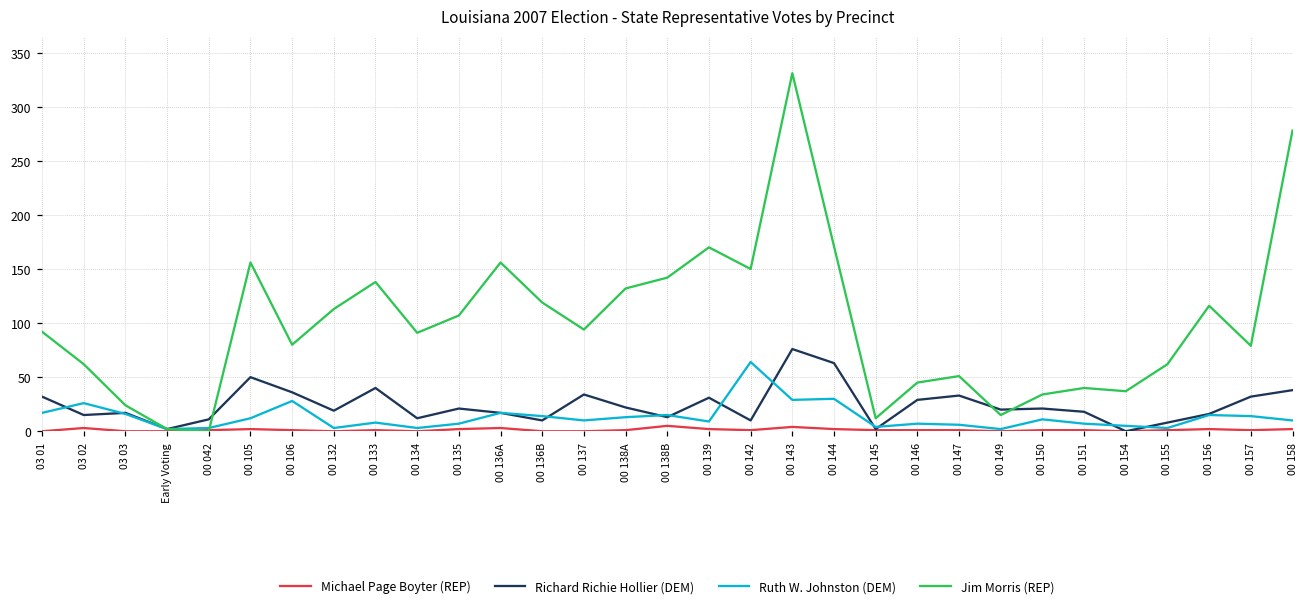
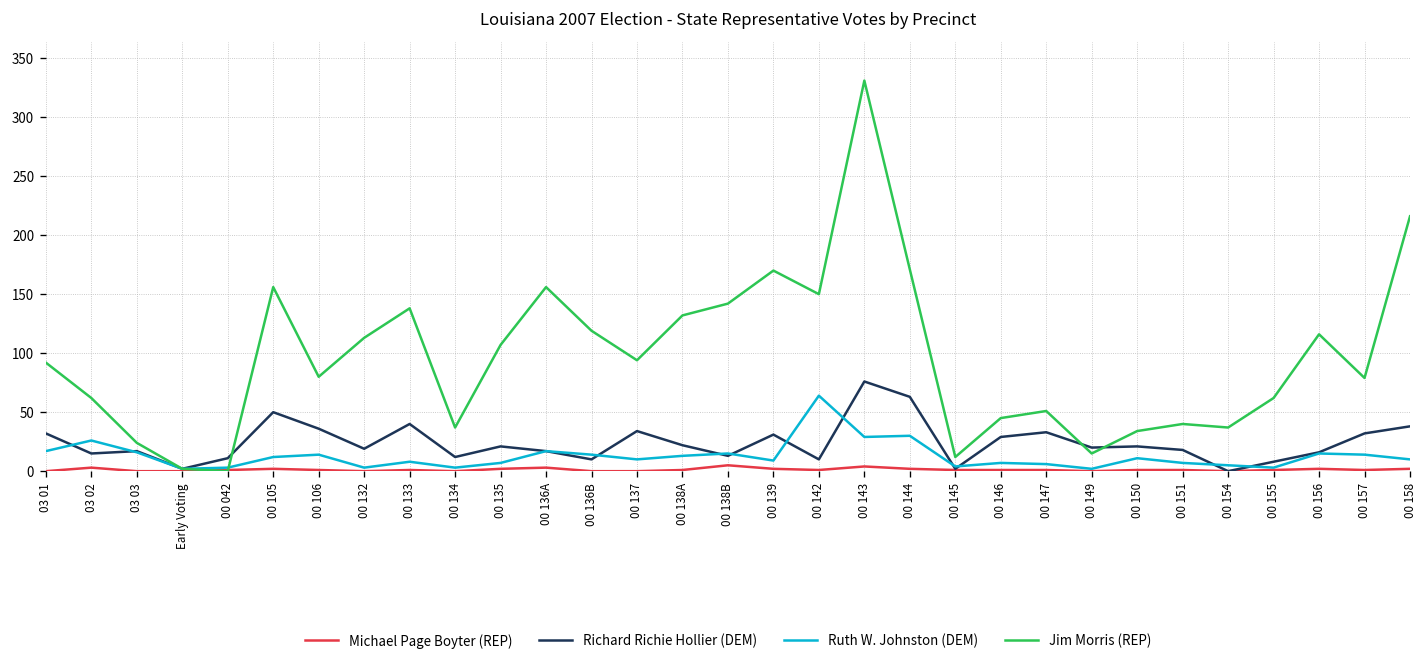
Ruth W. Johnston (DEM), 00 106: 30 -> 10
Jim Morris (REP), 00 134: 90 -> 40
Jim Morris (REP), 00 158: 280 -> 220
